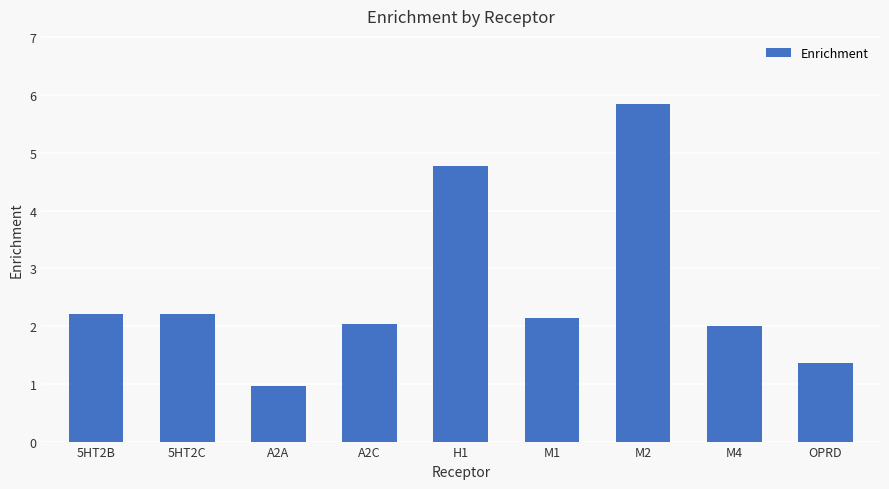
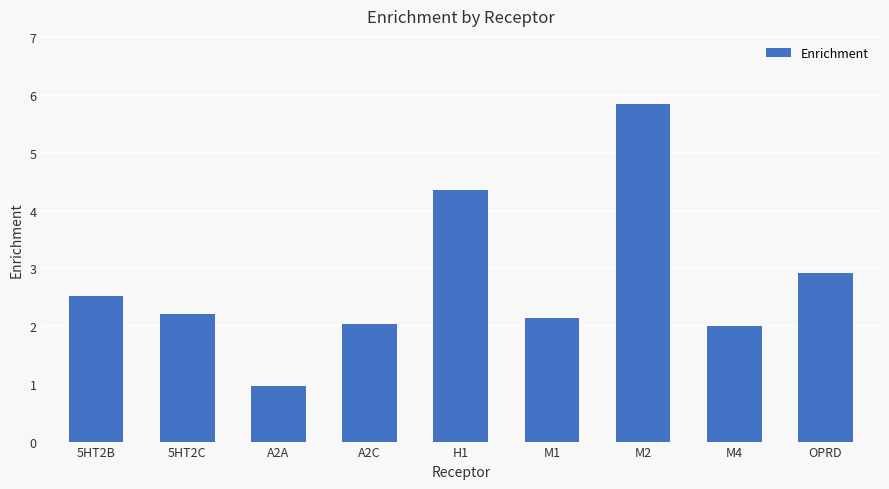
5HT2B: 2.2 -> 2.5
H1: 4.8 -> 4.4
OPRD: 1.4 -> 2.9
